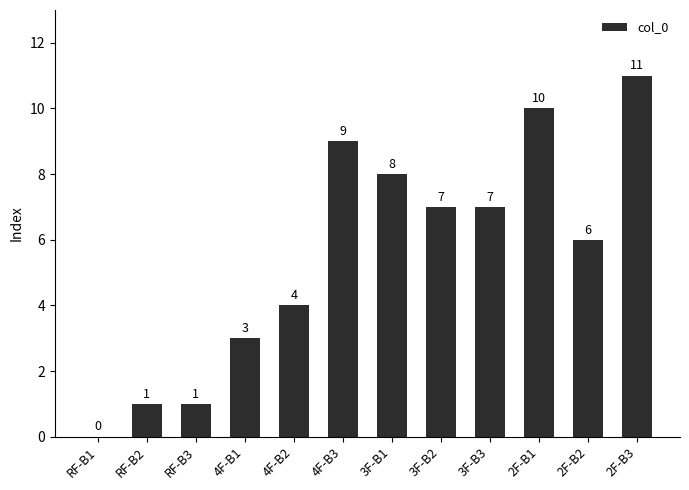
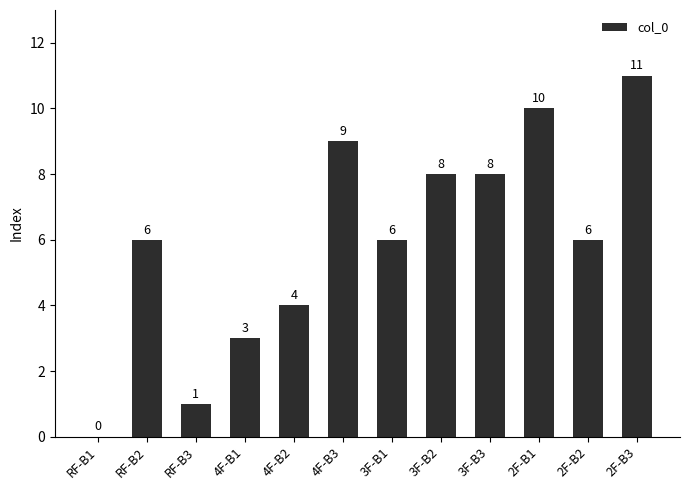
RF-B2: 1 -> 6
3F-B1: 8 -> 6
3F-B2: 7 -> 8
3F-B3: 7 -> 8
